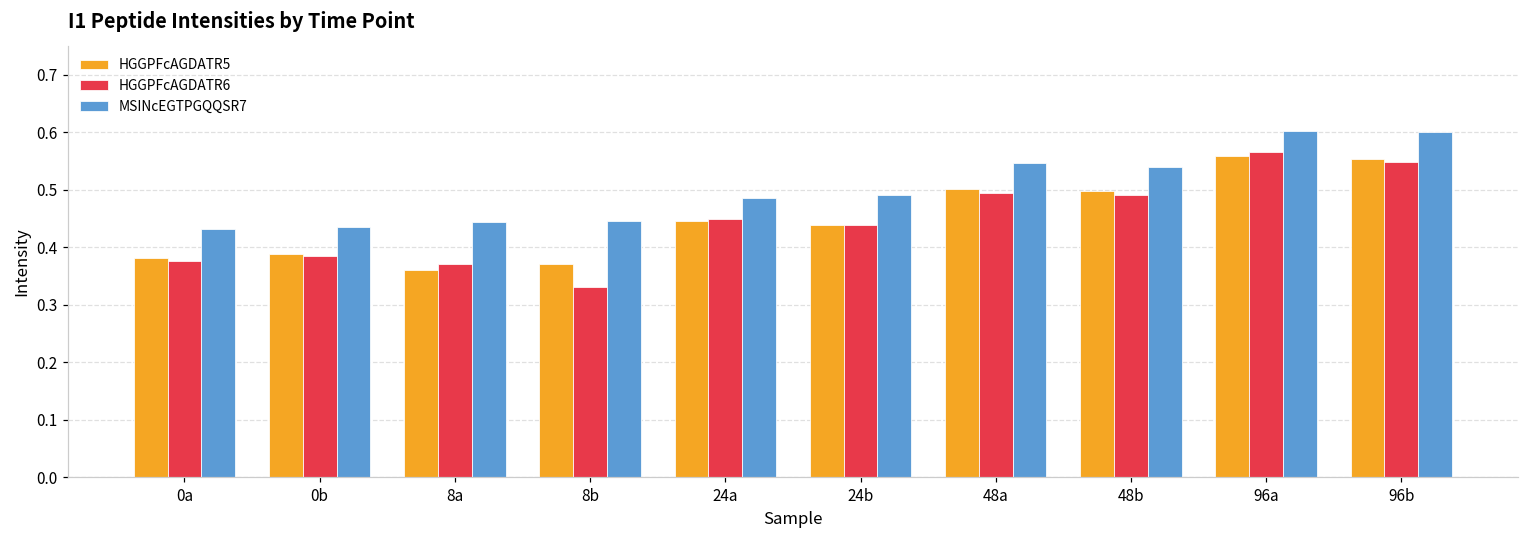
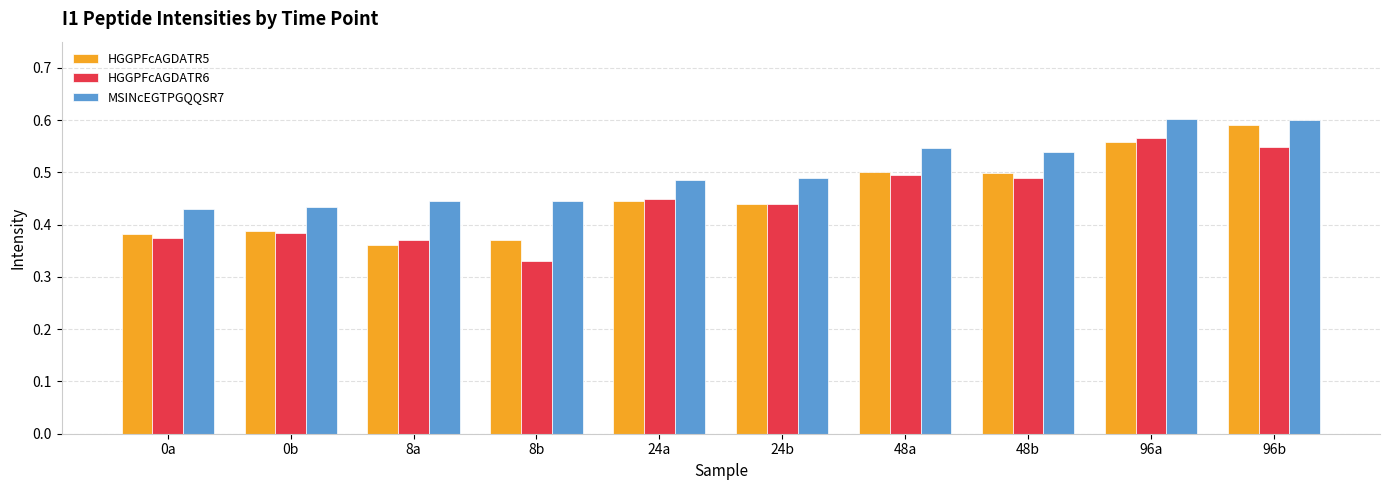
HGGPFcAGDATR5, 96b: 0.55 -> 0.59
